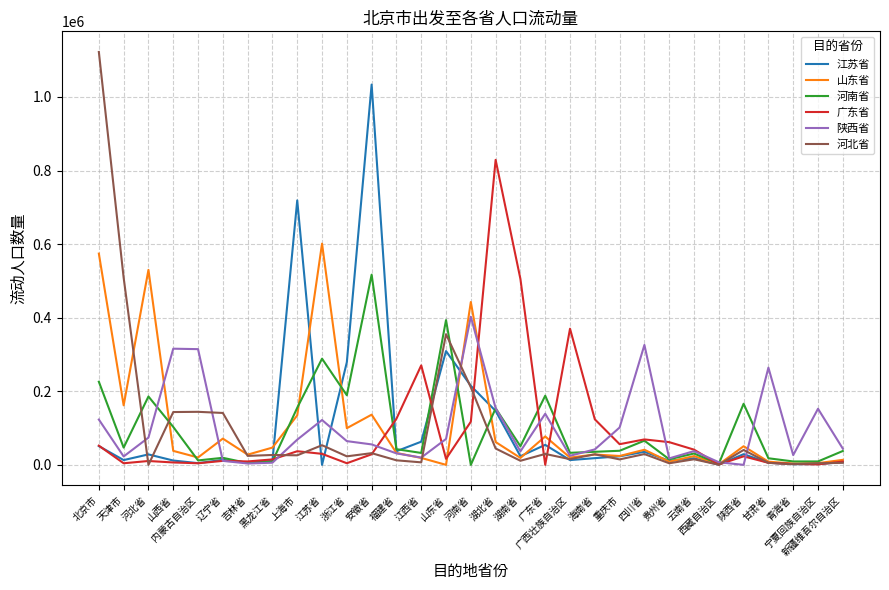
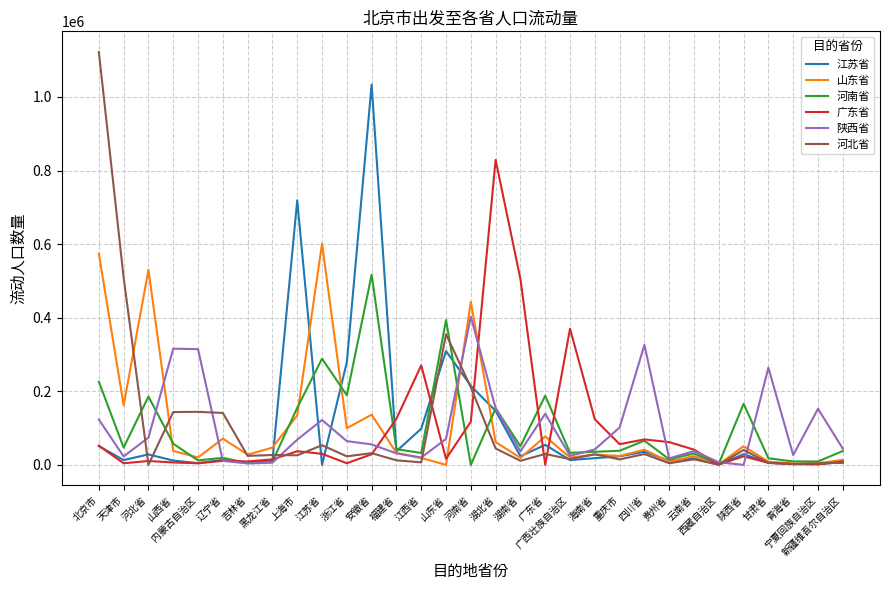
河南省, 山西省: 100000 -> 60000
江苏省, 江西省: 60000 -> 100000
